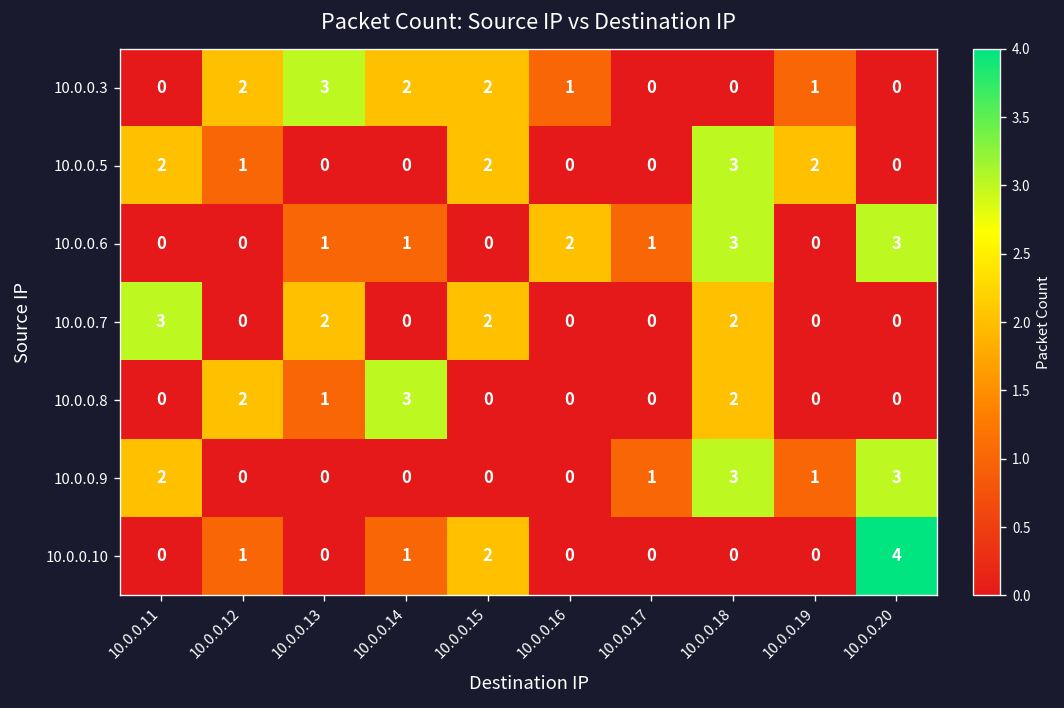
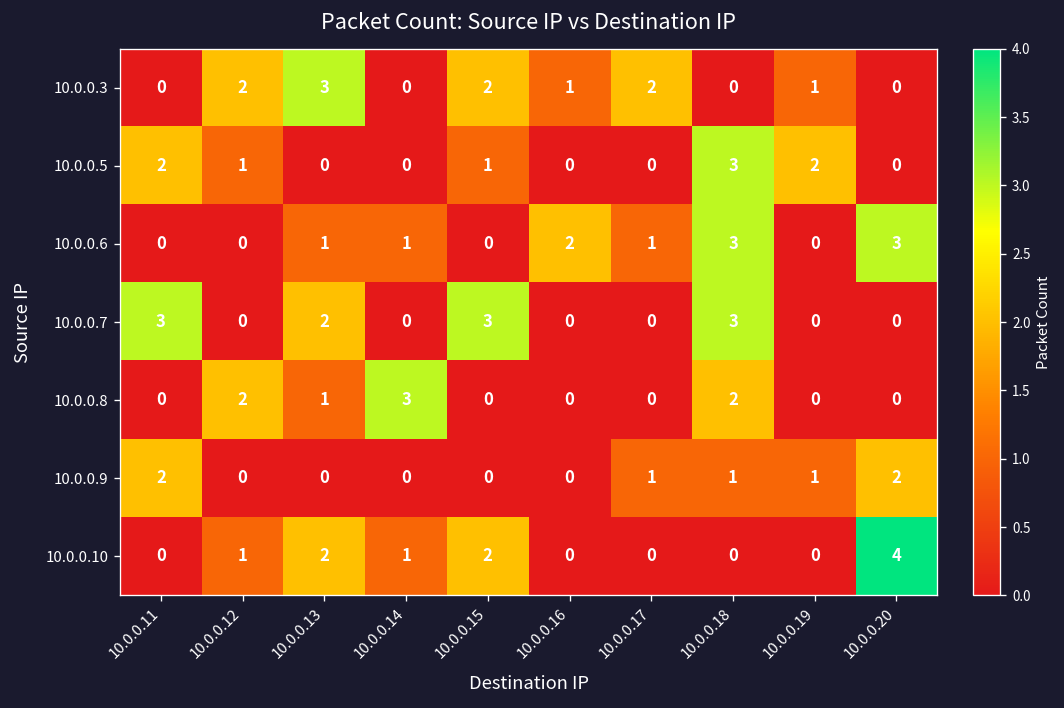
10.0.0.3, 10.0.0.14: 2 -> 0
10.0.0.3, 10.0.0.17: 0 -> 2
10.0.0.5, 10.0.0.15: 2 -> 1
10.0.0.7, 10.0.0.15: 2 -> 3
10.0.0.7, 10.0.0.18: 2 -> 3
10.0.0.9, 10.0.0.18: 3 -> 1
10.0.0.9, 10.0.0.20: 3 -> 2
10.0.0.10, 10.0.0.13: 0 -> 2
